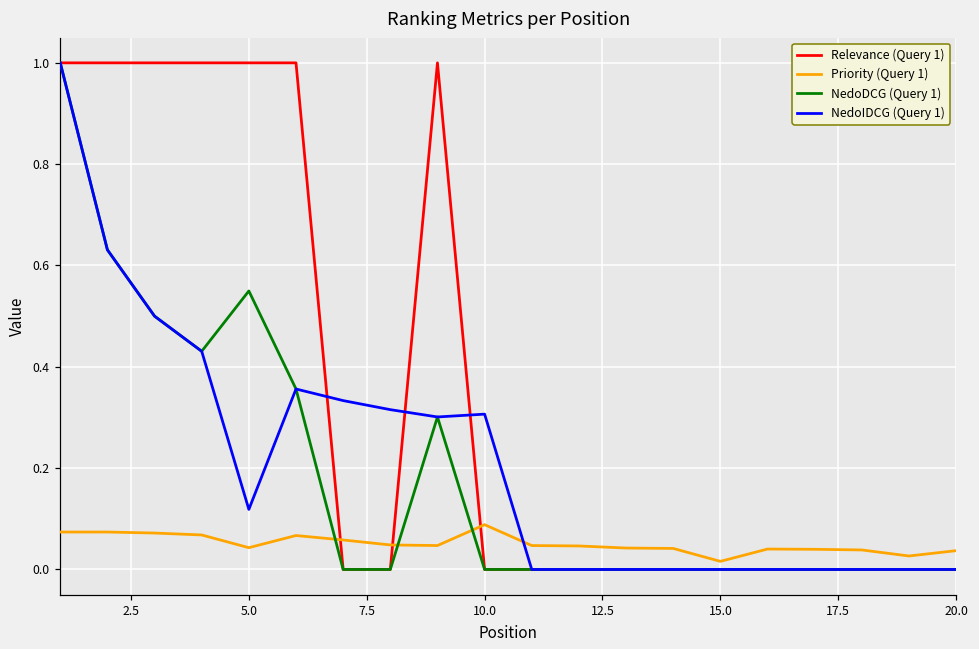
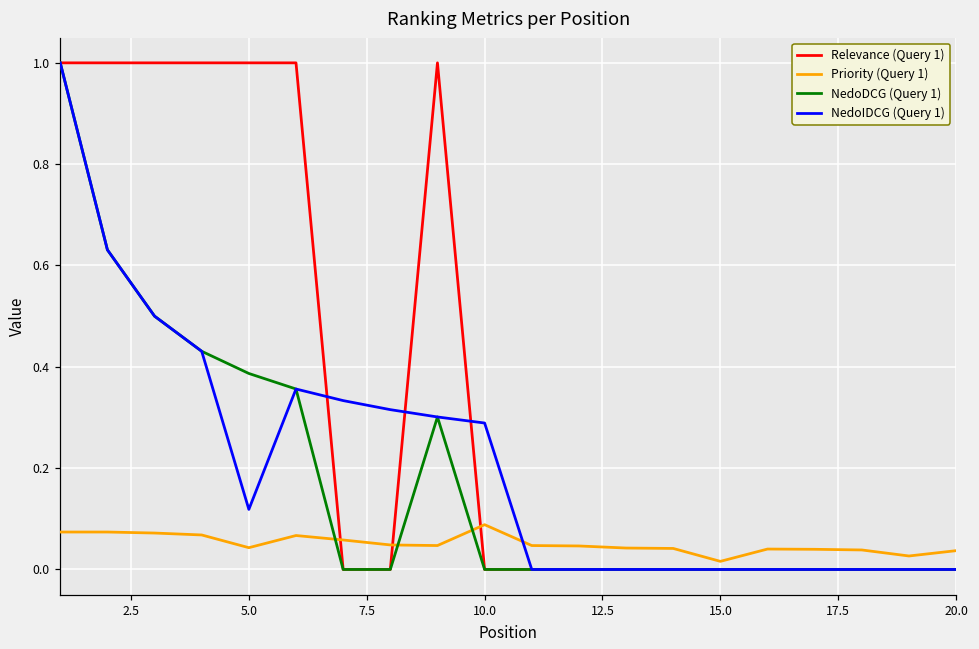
NedoDCG (Query 1), 5.0: 0.55 -> 0.39
NedoIDCG (Query 1), 10.0: 0.31 -> 0.29
